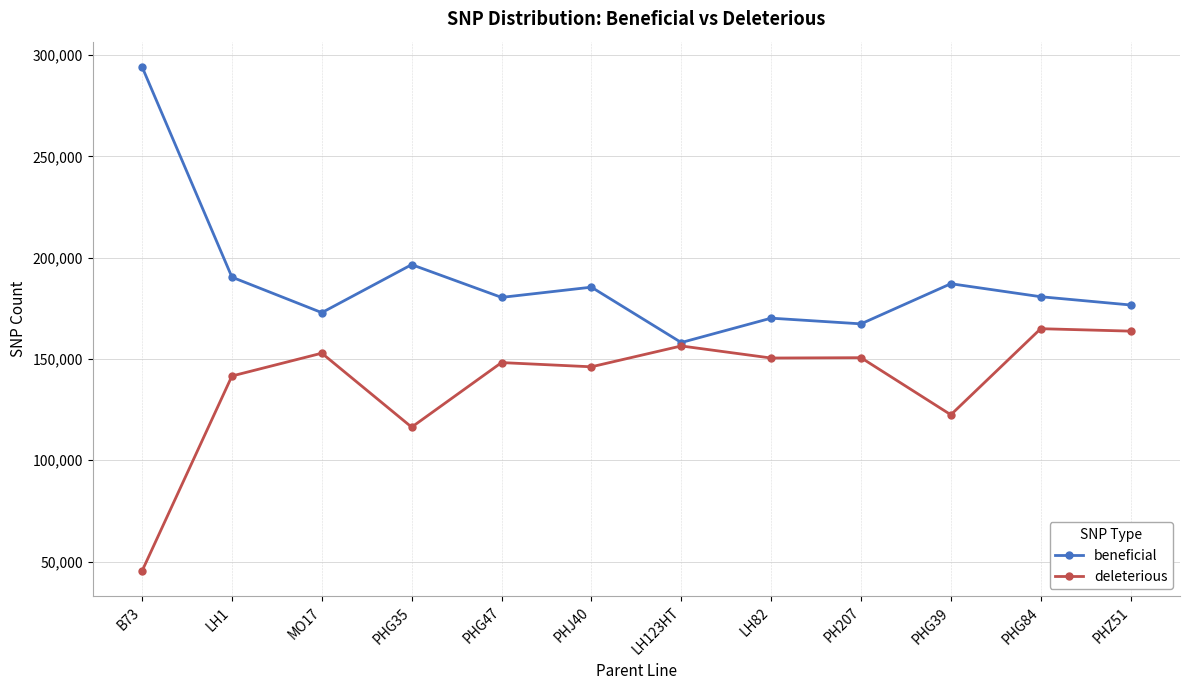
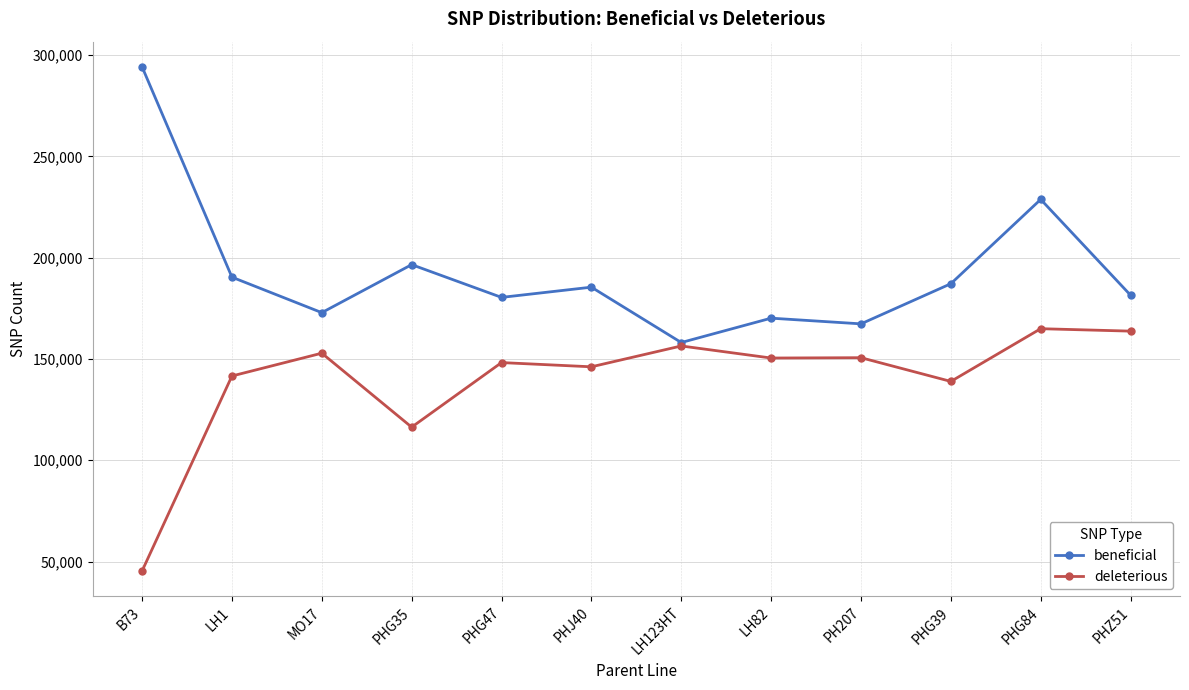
deleterious, PHG39: 122,000 -> 139,000
beneficial, PHG84: 181,000 -> 229,000
beneficial, PHZ51: 177,000 -> 181,000
